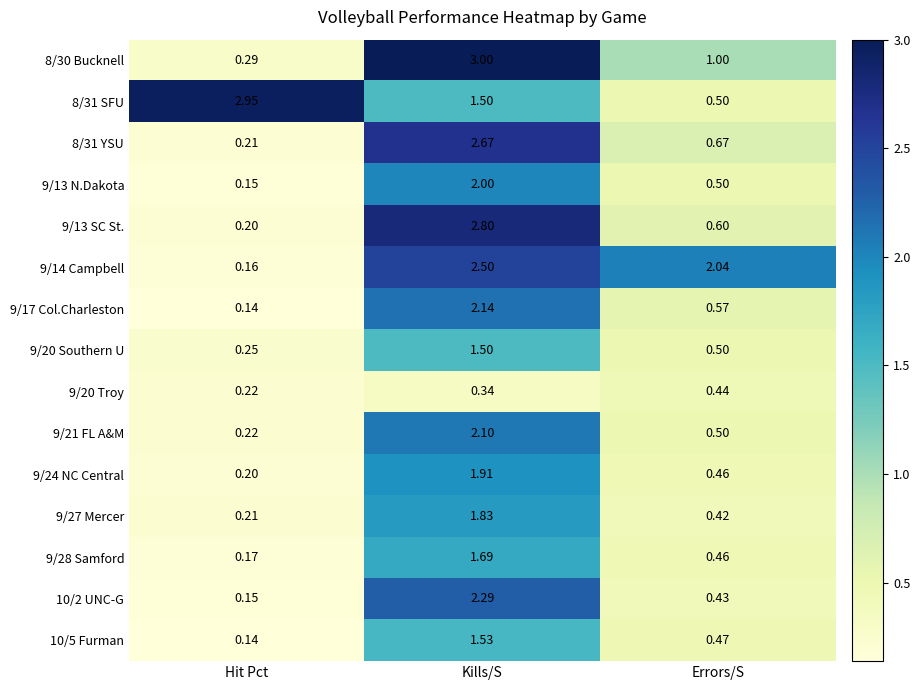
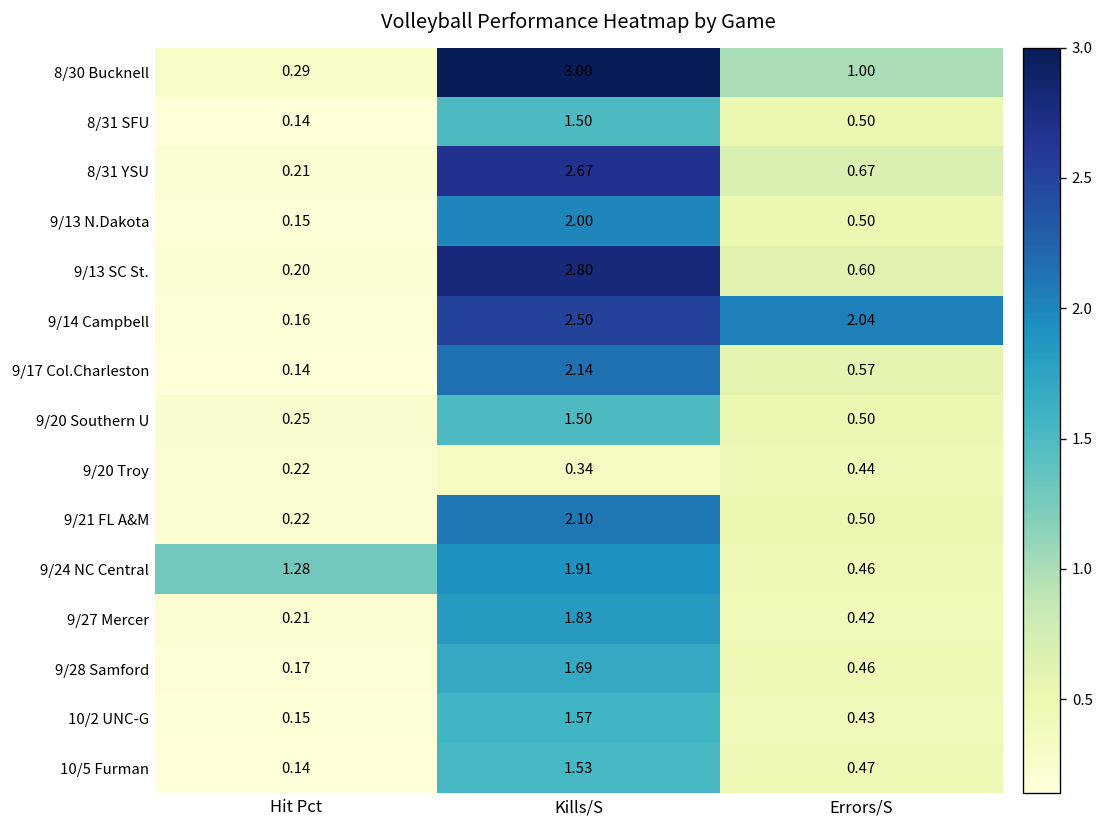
8/31 SFU, Hit Pct: 2.95 -> 0.14
9/24 NC Central, Hit Pct: 0.20 -> 1.28
10/2 UNC-G, Kills/S: 2.29 -> 1.57
